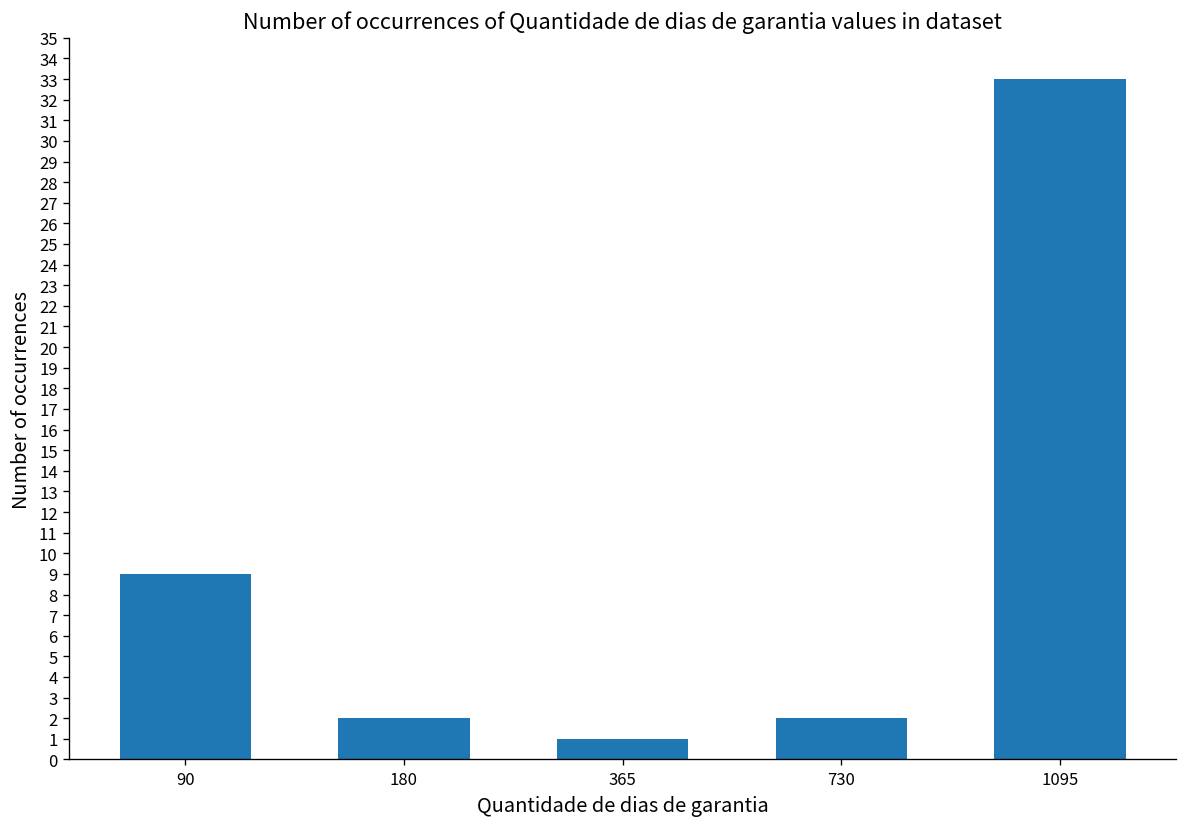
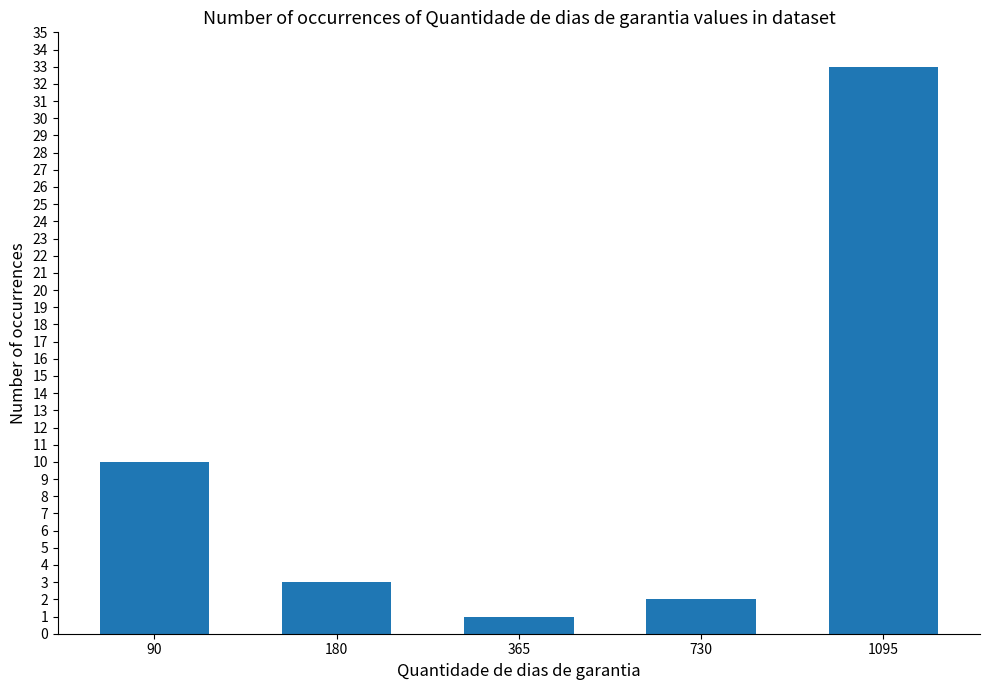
90: 9 -> 10
180: 2 -> 3
